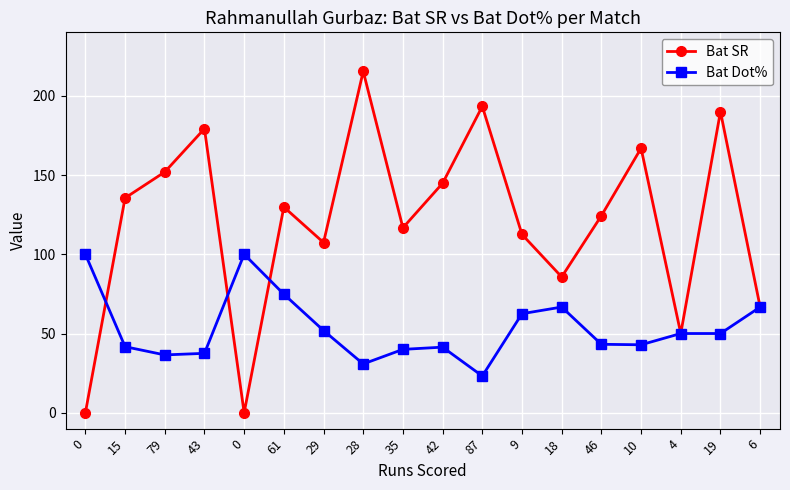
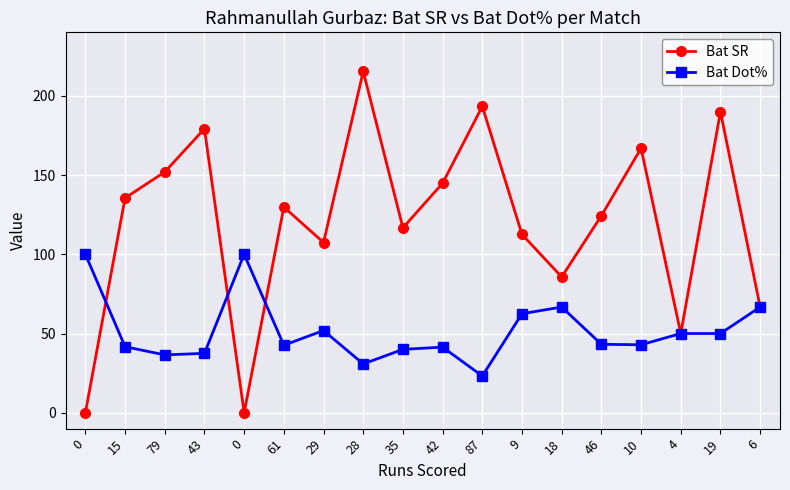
Bat Dot%, 61: 75 -> 43
